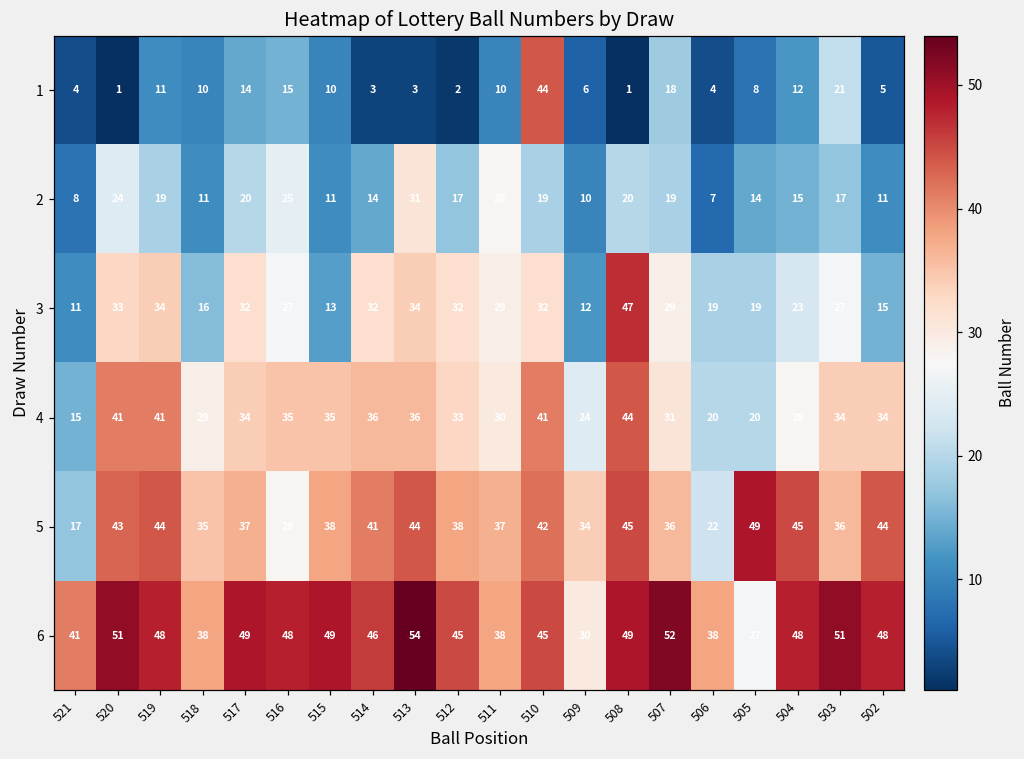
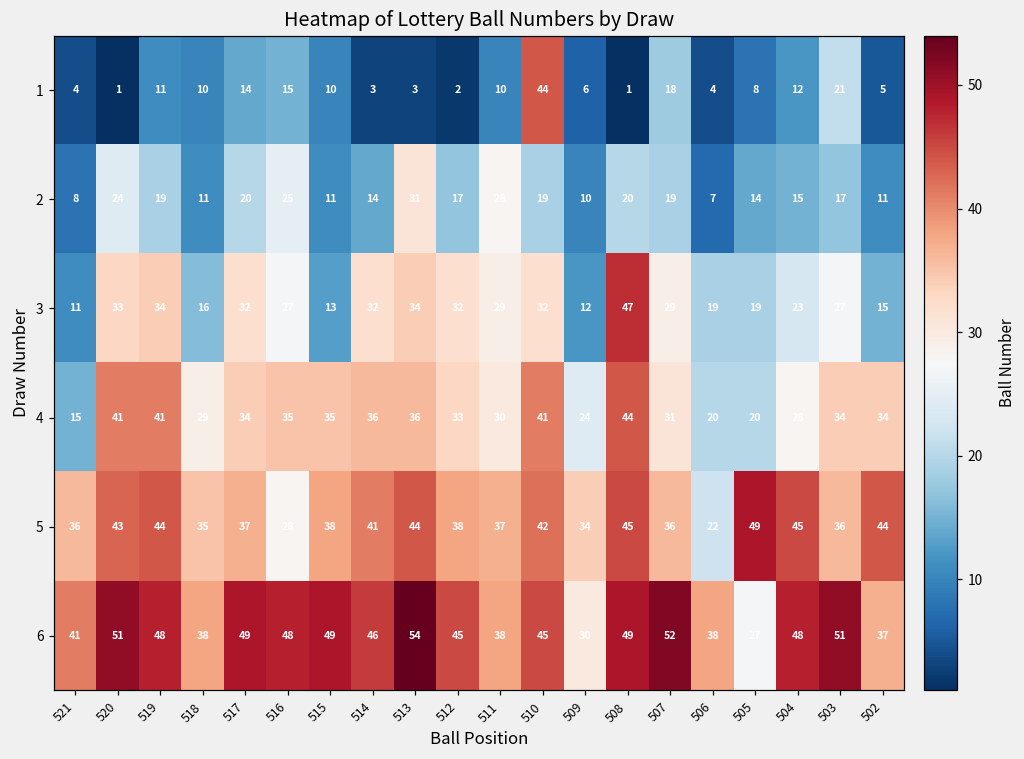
5, 521: 17 -> 36
6, 502: 48 -> 37
